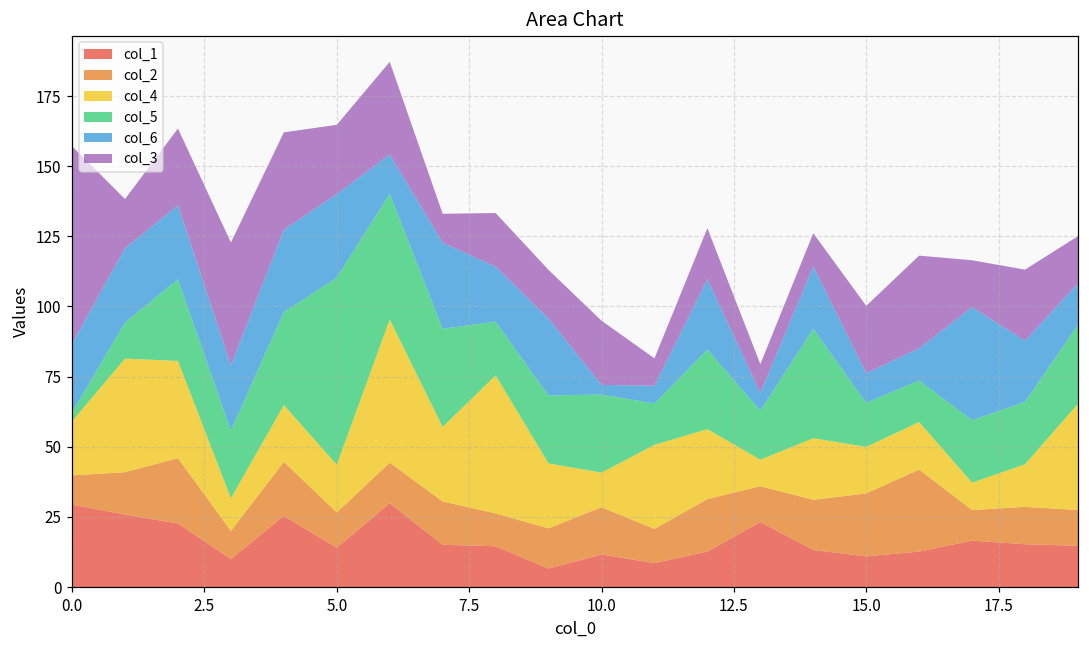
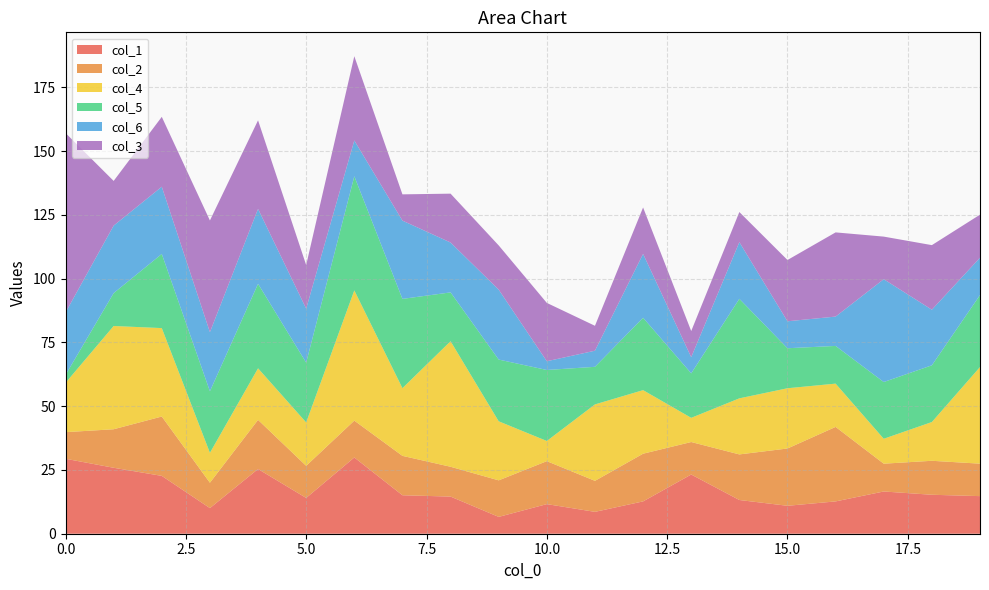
col_5, 5.0: 67 -> 23
col_6, 5.0: 30 -> 21
col_3, 5.0: 25 -> 17
col_4, 10.0: 12 -> 8
col_4, 15.0: 17 -> 24
